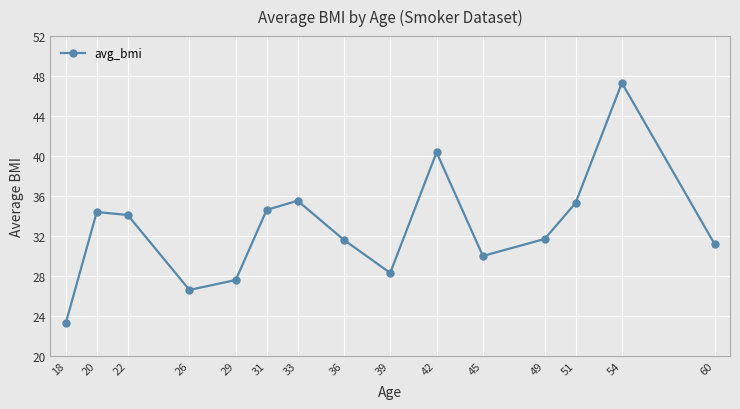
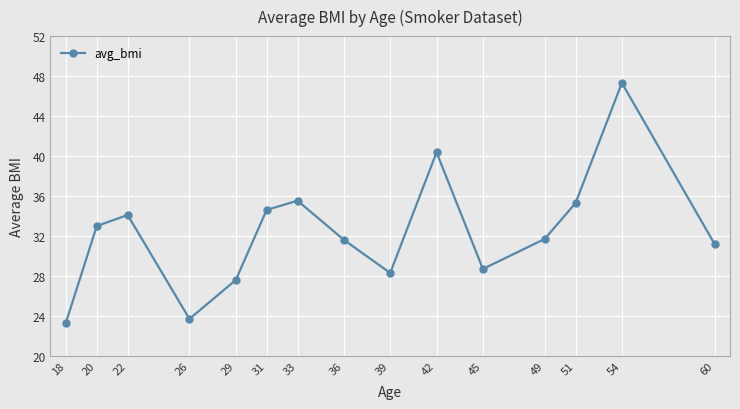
20: 34 -> 33
26: 27 -> 24
45: 30 -> 29
